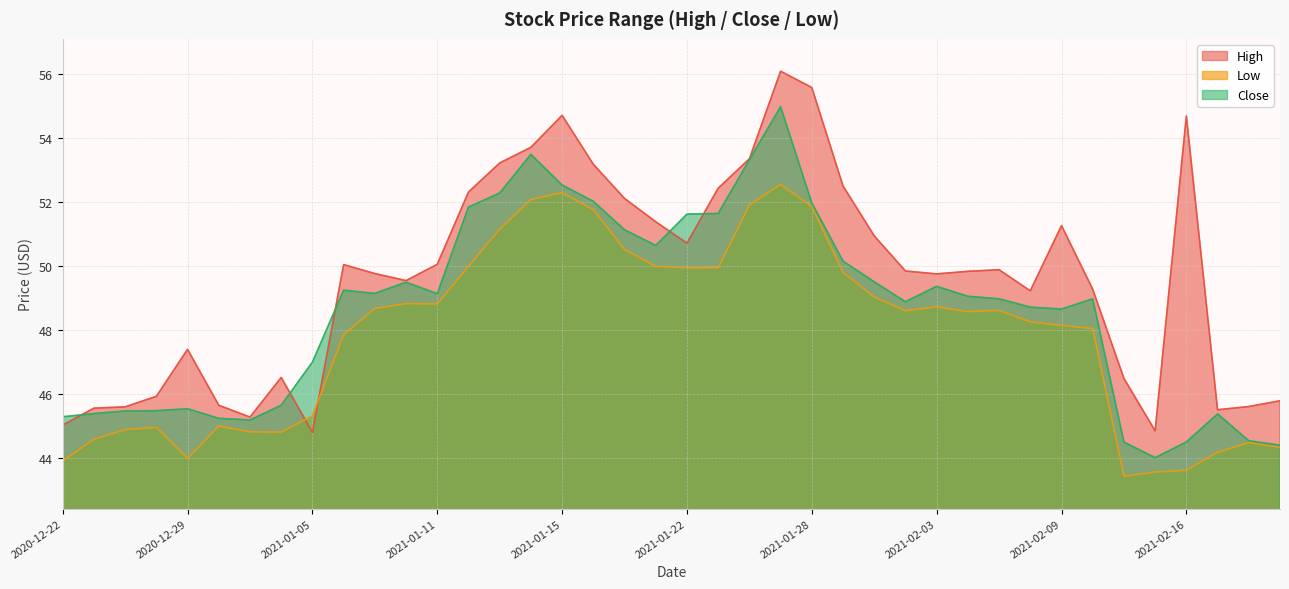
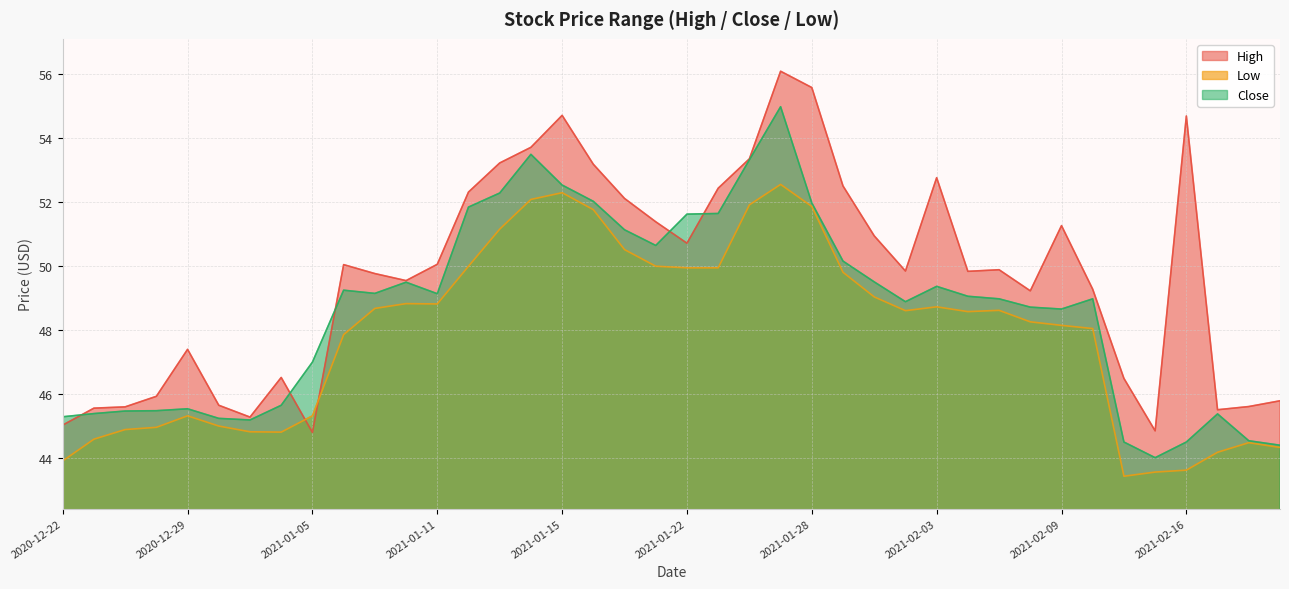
Low, 2020-12-29: 44.0 -> 45.3
High, 2021-02-03: 49.8 -> 52.8
